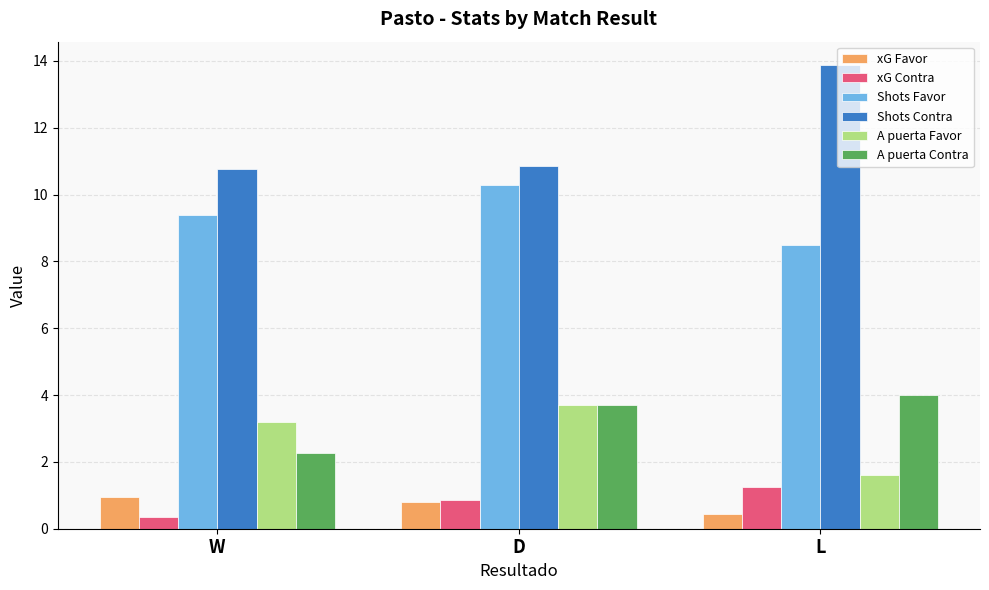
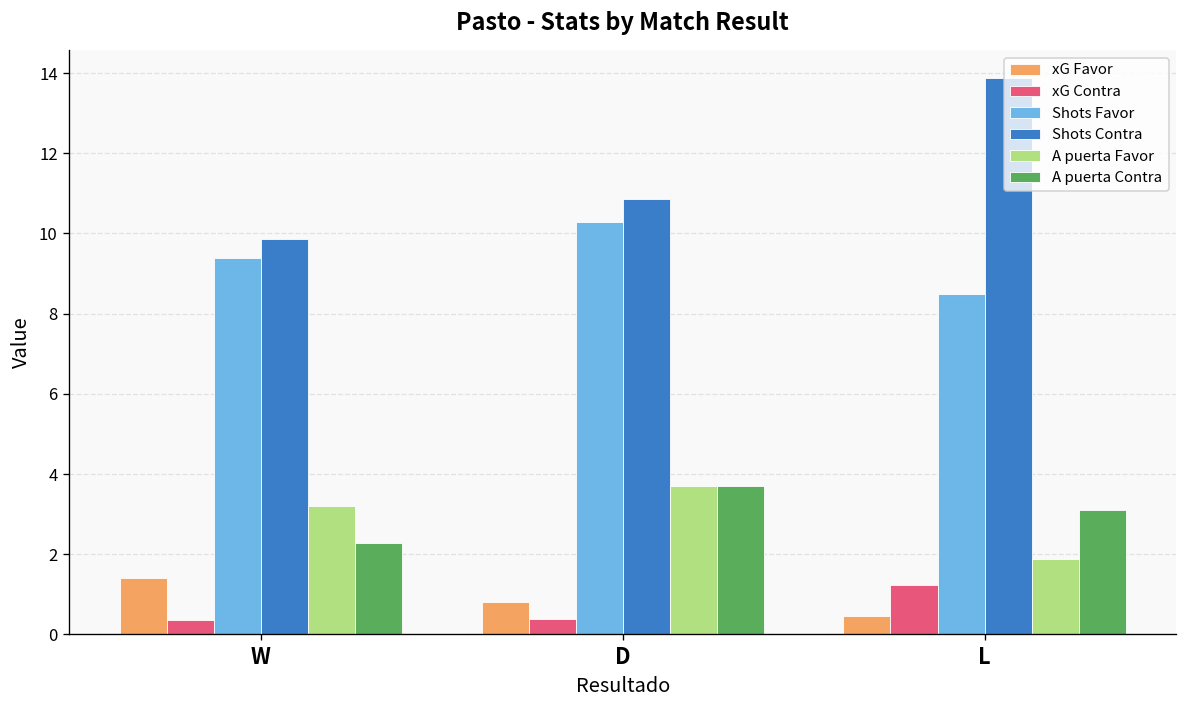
xG Favor, W: 0.9 -> 1.4
Shots Contra, W: 10.8 -> 9.9
xG Contra, D: 0.9 -> 0.4
A puerta Favor, L: 1.6 -> 1.9
A puerta Contra, L: 4.0 -> 3.1
